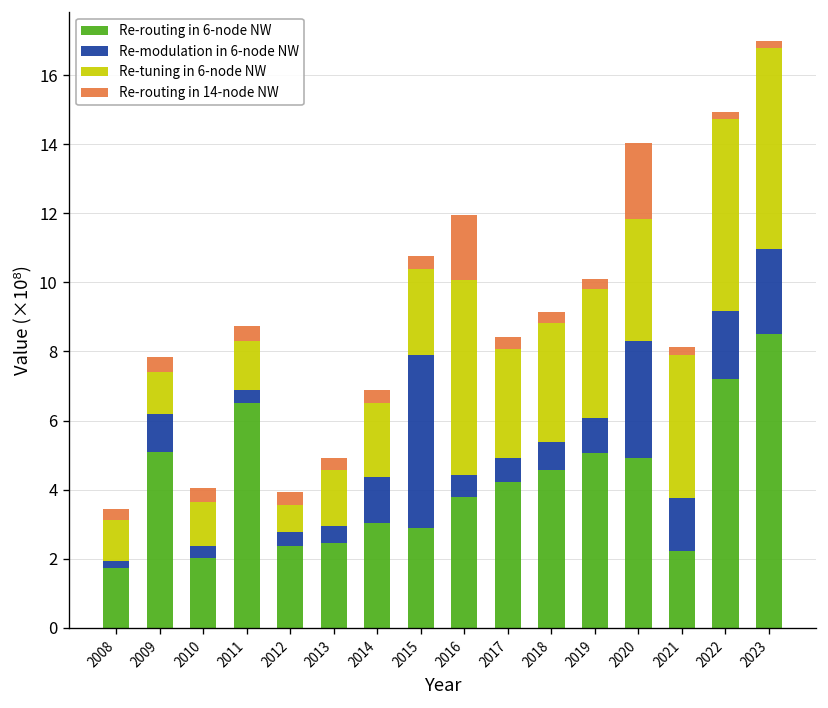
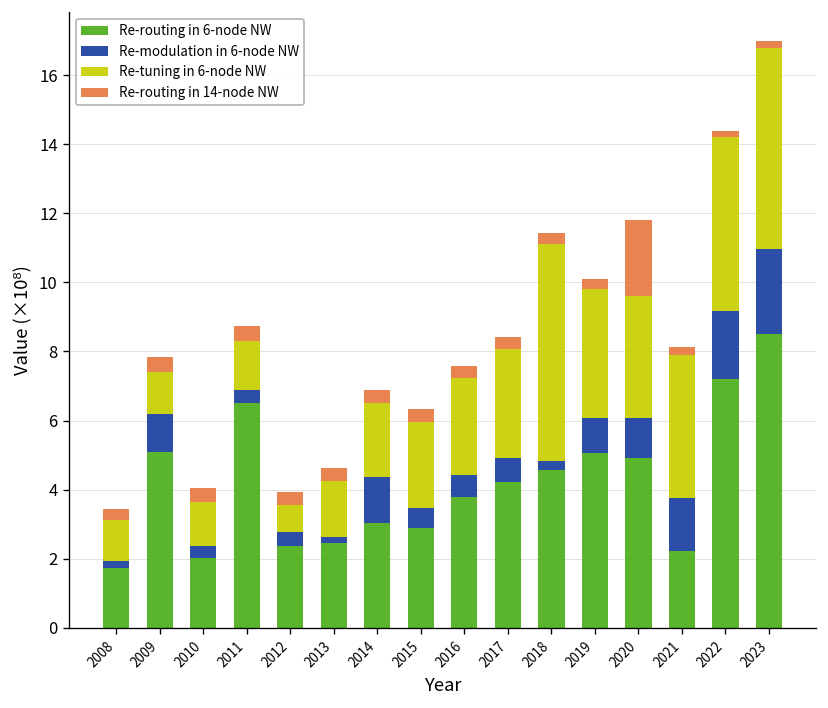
Re-modulation in 6-node NW, 2013: 0.5 -> 0.2
Re-modulation in 6-node NW, 2015: 5.0 -> 0.6
Re-tuning in 6-node NW, 2016: 5.7 -> 2.8
Re-routing in 14-node NW, 2016: 1.9 -> 0.4
Re-modulation in 6-node NW, 2018: 0.8 -> 0.3
Re-tuning in 6-node NW, 2018: 3.4 -> 6.3
Re-modulation in 6-node NW, 2020: 3.4 -> 1.2
Re-tuning in 6-node NW, 2022: 5.6 -> 5.0
